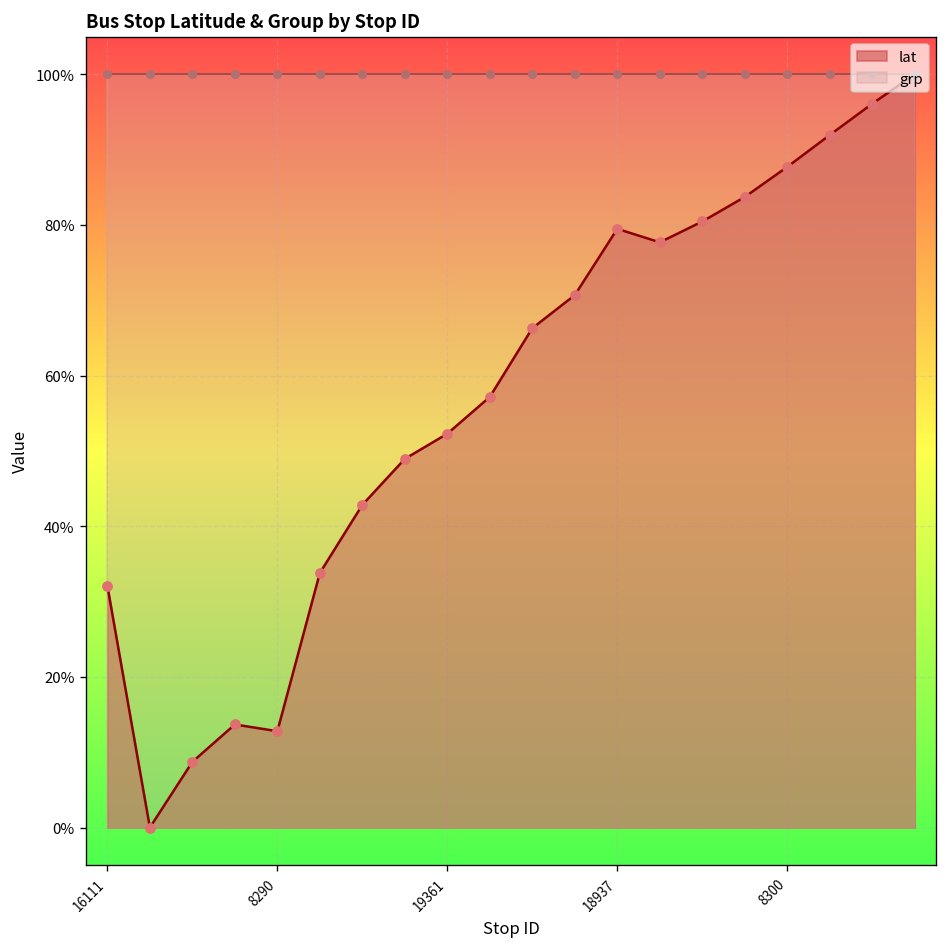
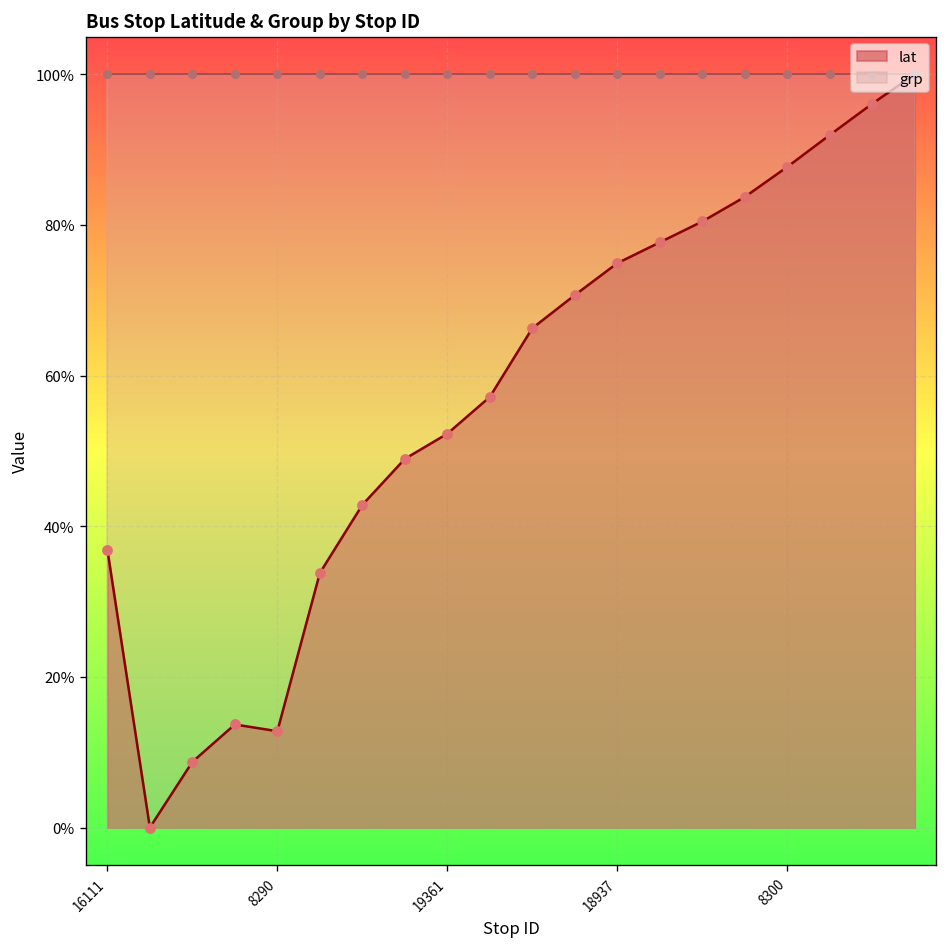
lat, 16111: 32% -> 37%
lat, 18937: 79% -> 75%
